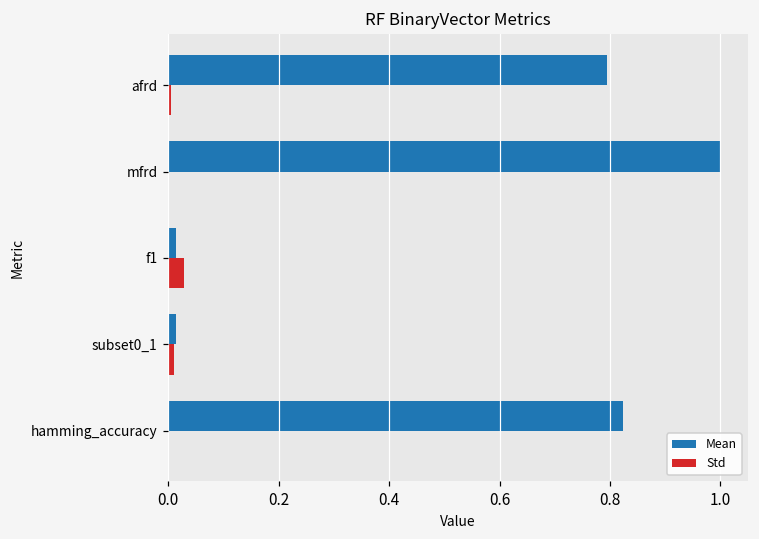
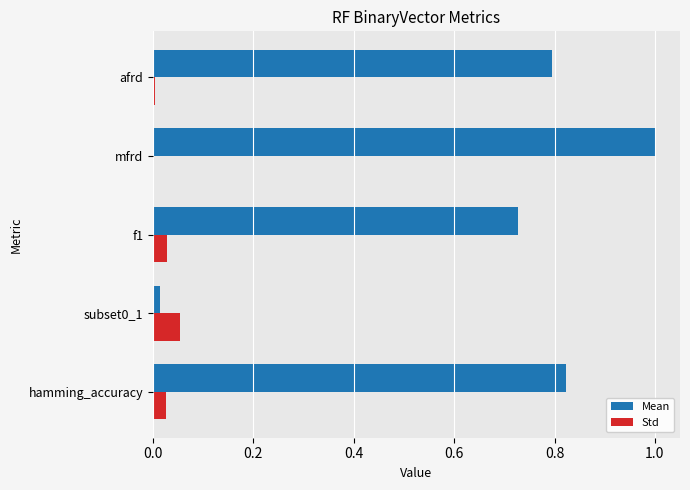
Mean, f1: 0.01 -> 0.73
Std, subset0_1: 0.01 -> 0.05
Std, hamming_accuracy: 0.00 -> 0.03
